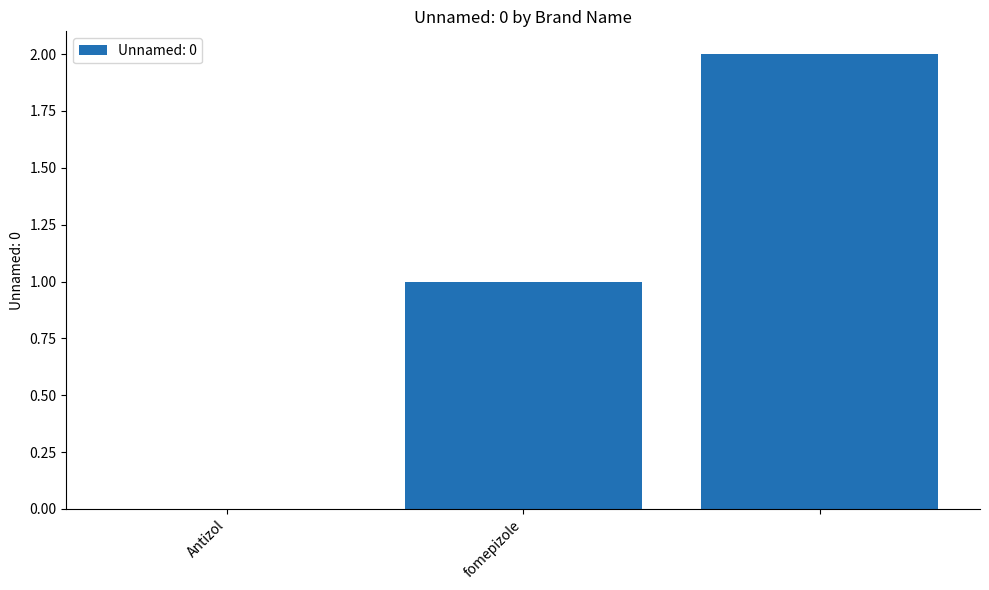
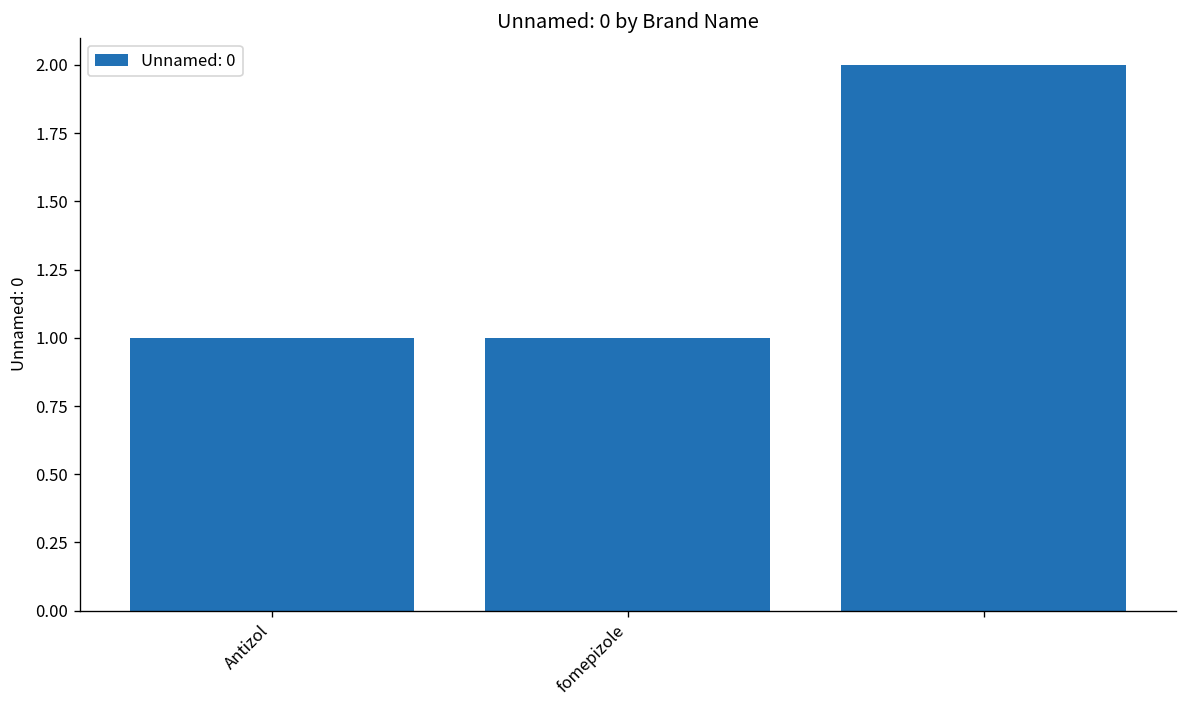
Antizol: 0 -> 1
